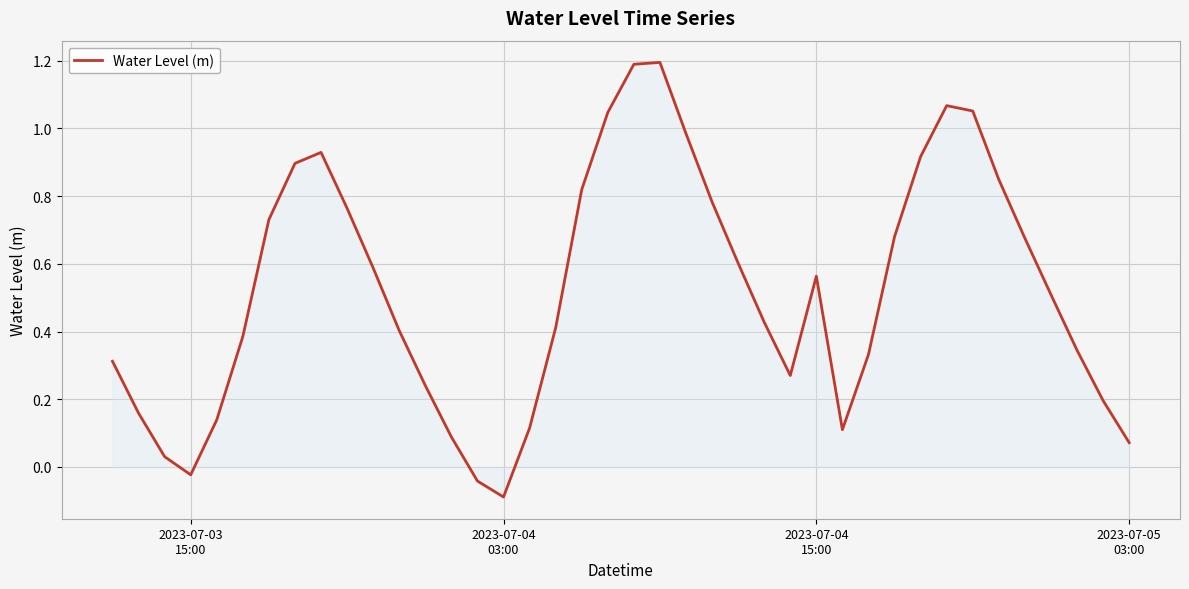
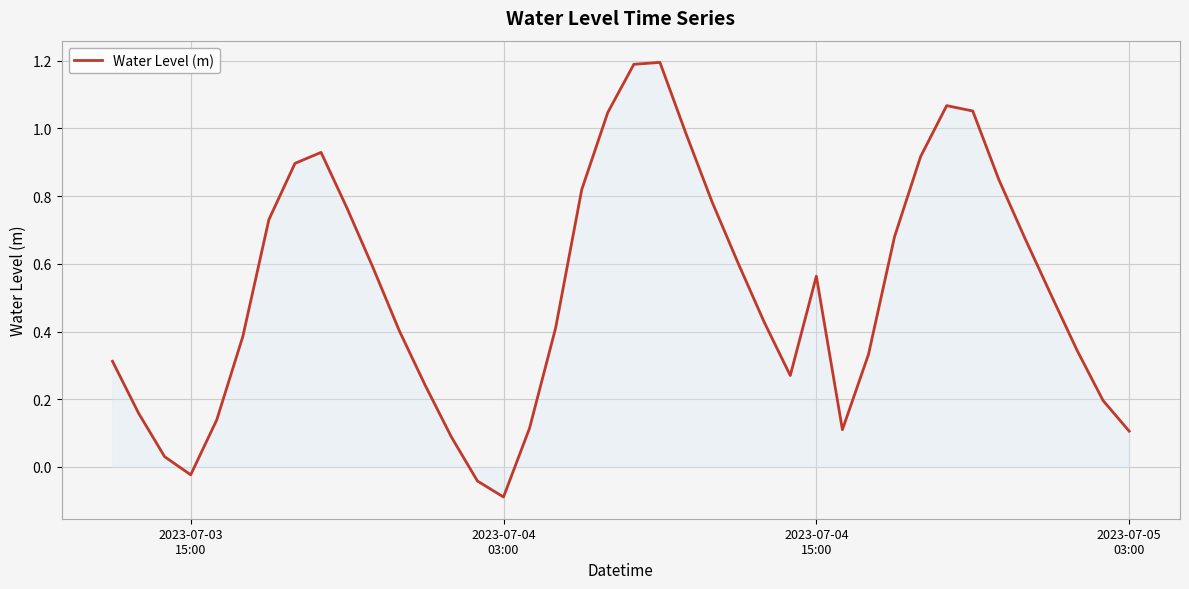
Water Level (m), 2023-07-05 03:00: 0.07 -> 0.11
